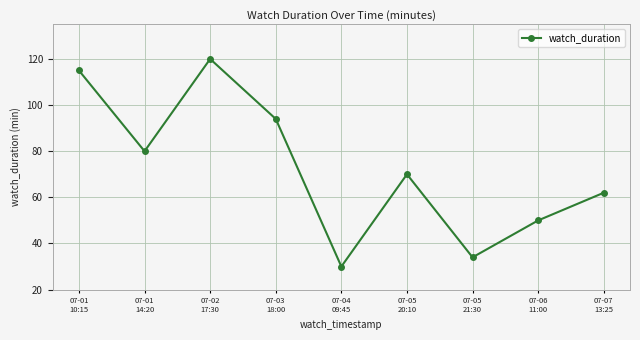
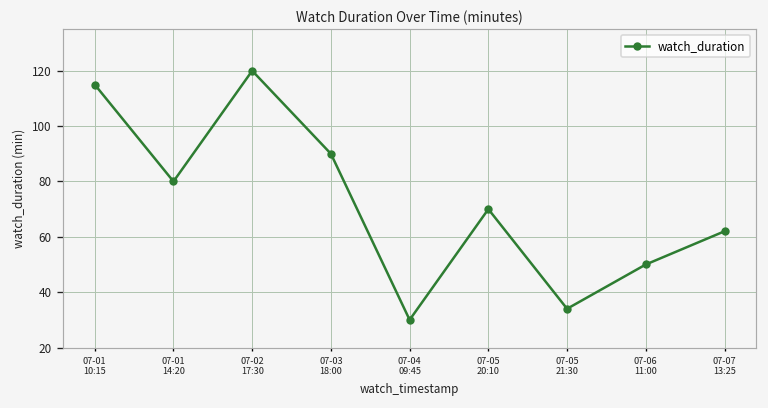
07-03 18:00: 94 -> 90
